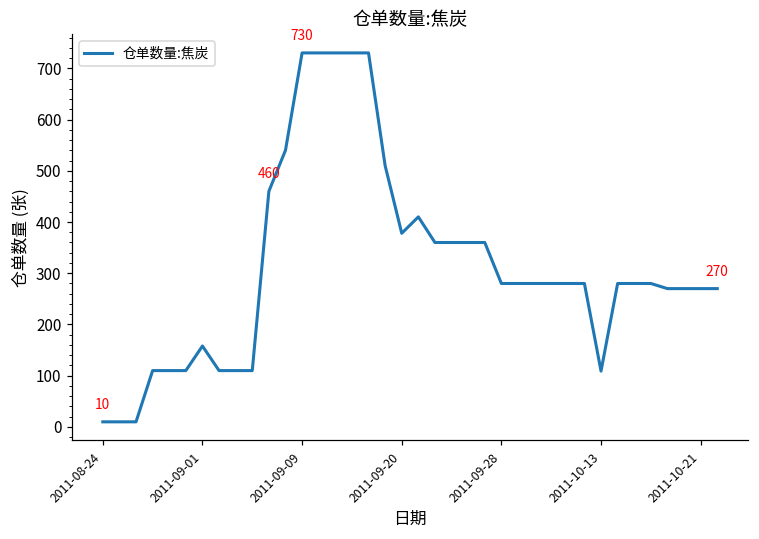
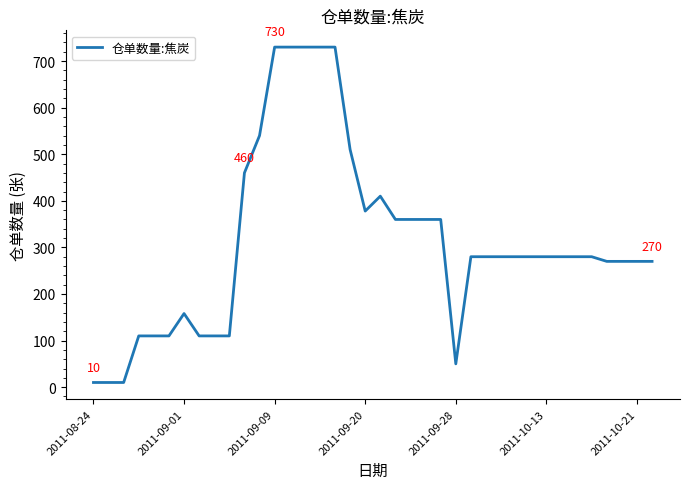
2011-09-28: 280 -> 50
2011-10-13: 110 -> 280
